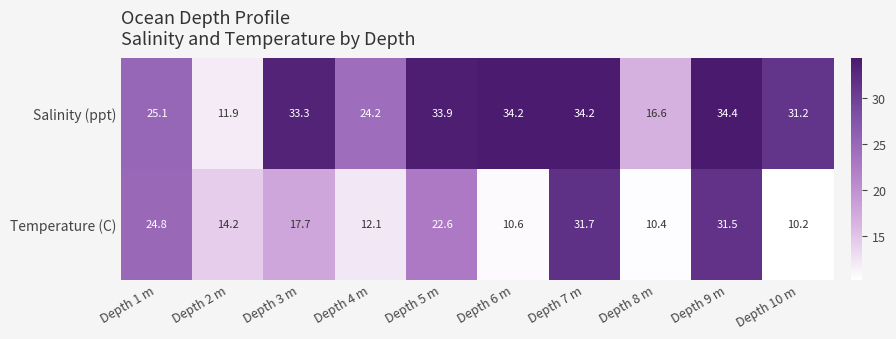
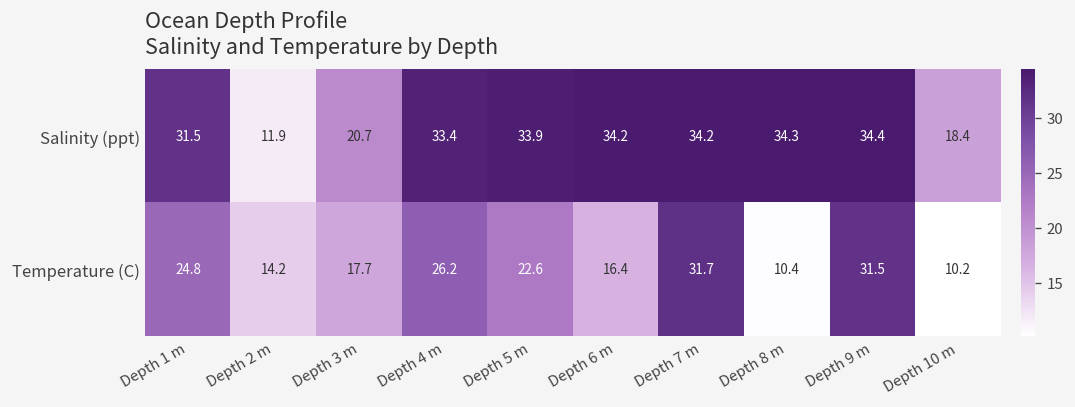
Salinity (ppt), Depth 1 m: 25.1 -> 31.5
Salinity (ppt), Depth 3 m: 33.3 -> 20.7
Salinity (ppt), Depth 4 m: 24.2 -> 33.4
Salinity (ppt), Depth 8 m: 16.6 -> 34.3
Salinity (ppt), Depth 10 m: 31.2 -> 18.4
Temperature (C), Depth 4 m: 12.1 -> 26.2
Temperature (C), Depth 6 m: 10.6 -> 16.4
